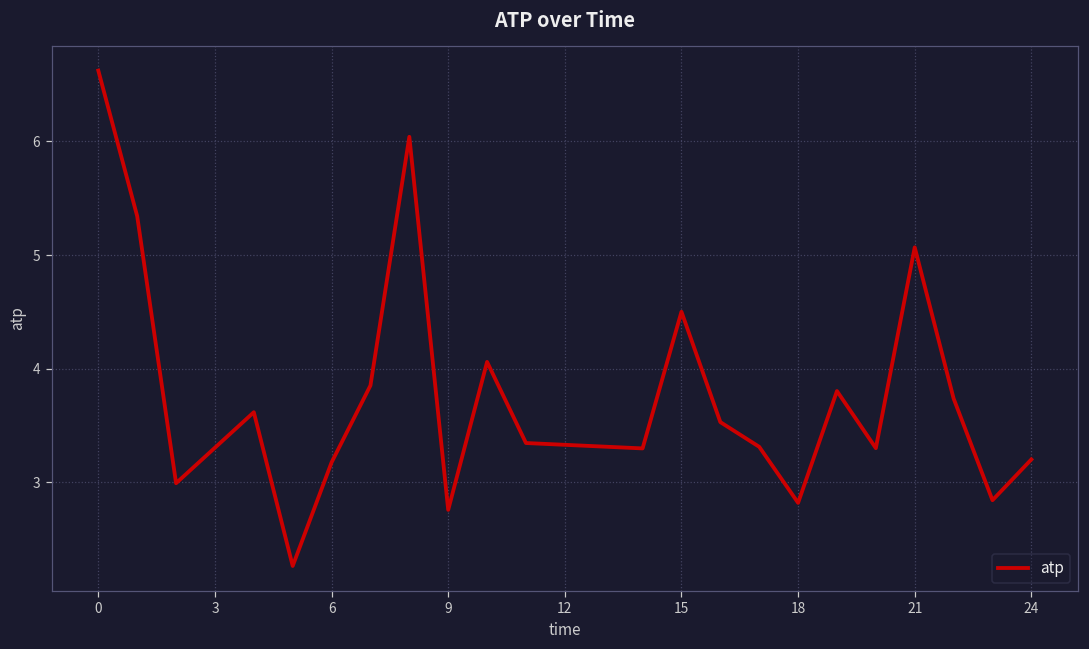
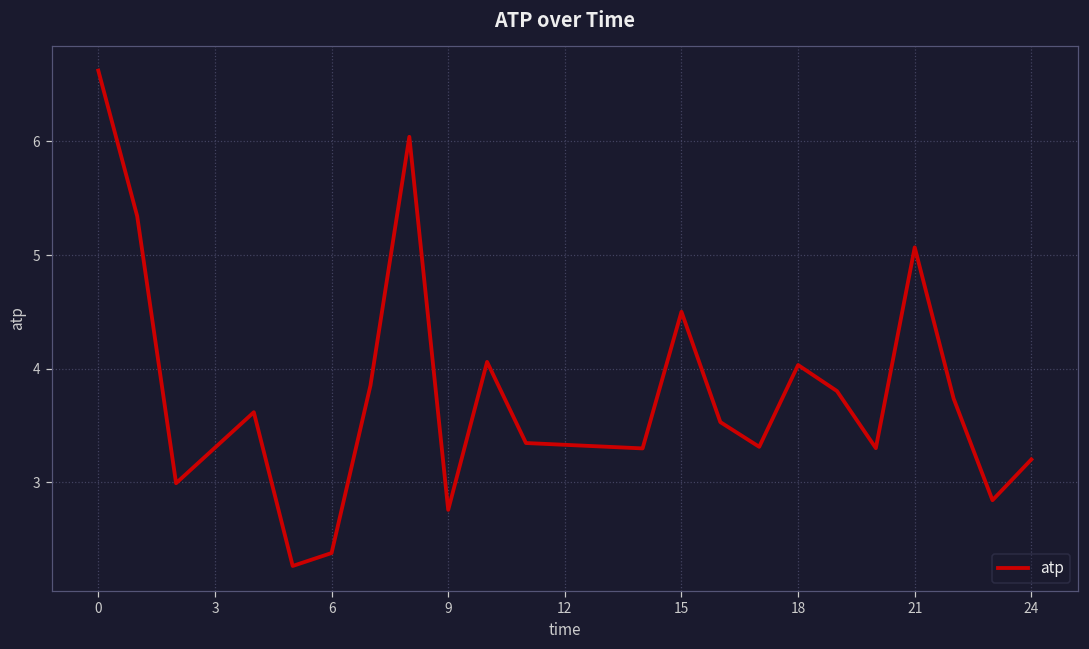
6: 3.17 -> 2.38
18: 2.82 -> 4.03
